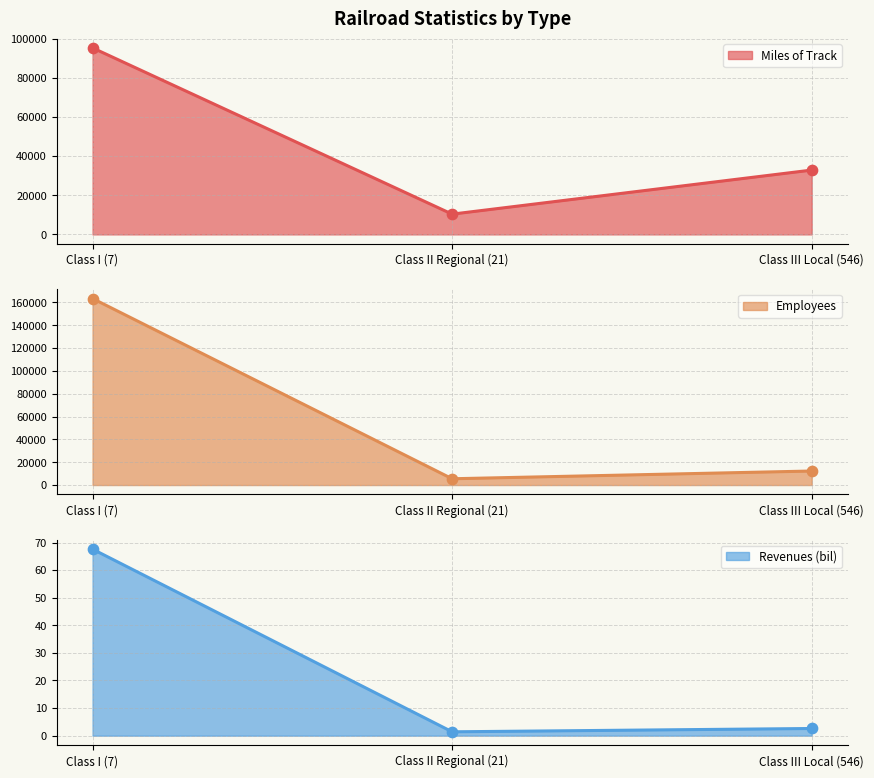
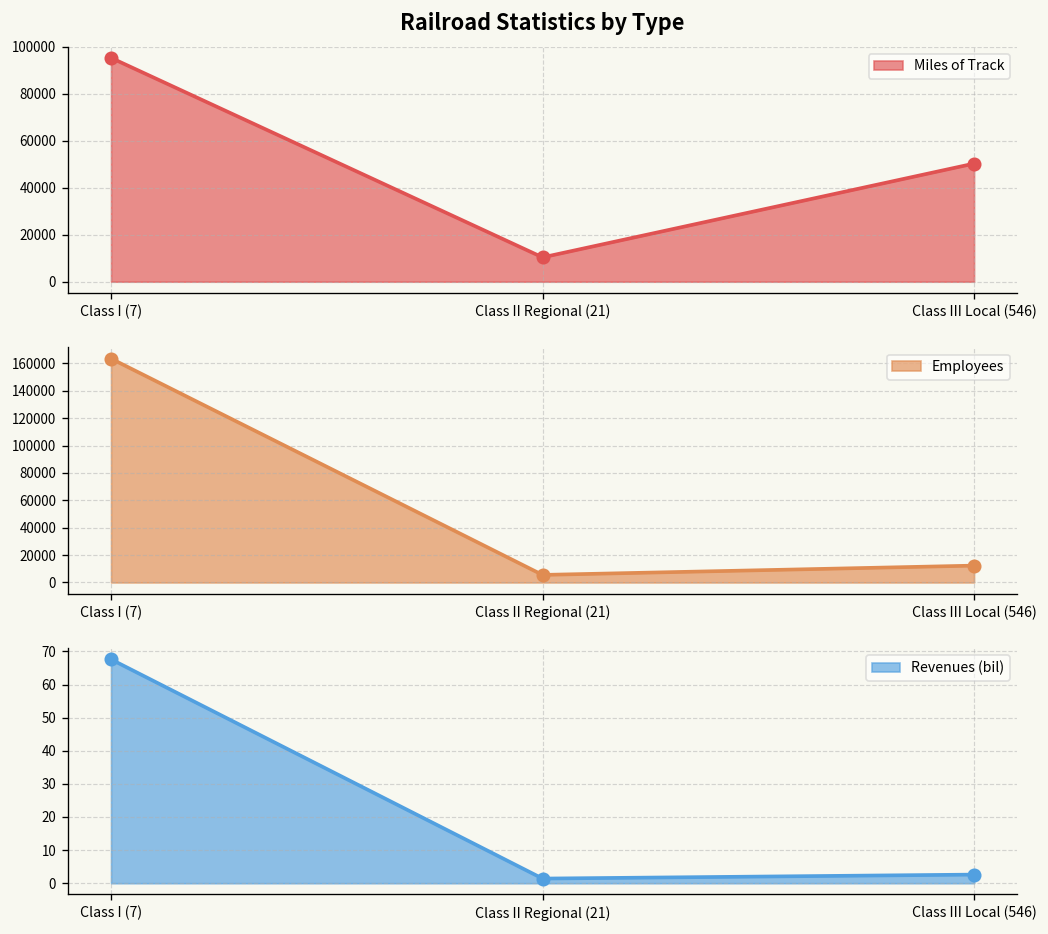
Railroad Statistics by Type, Class III Local (546): 33000 -> 50000
